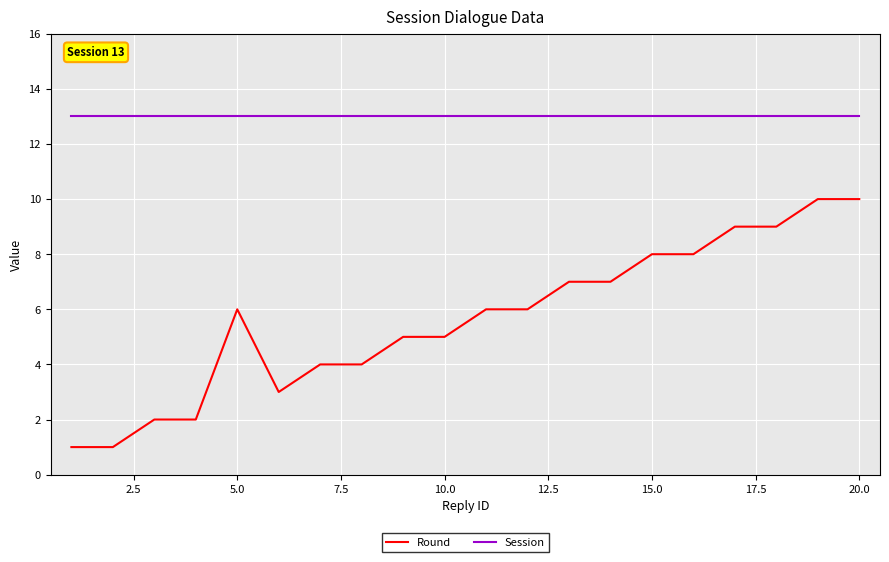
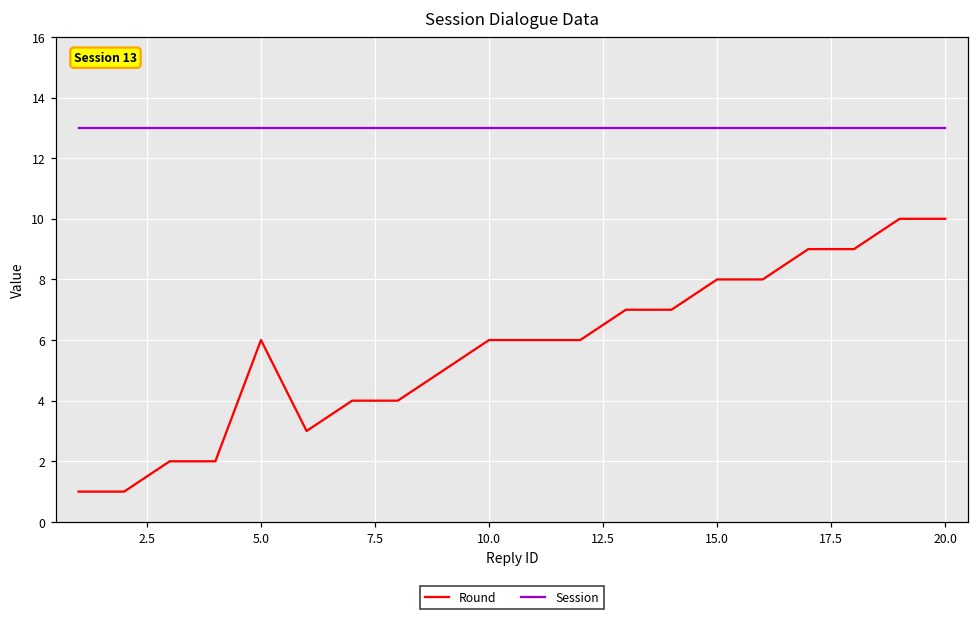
Round, 10.0: 5 -> 6
